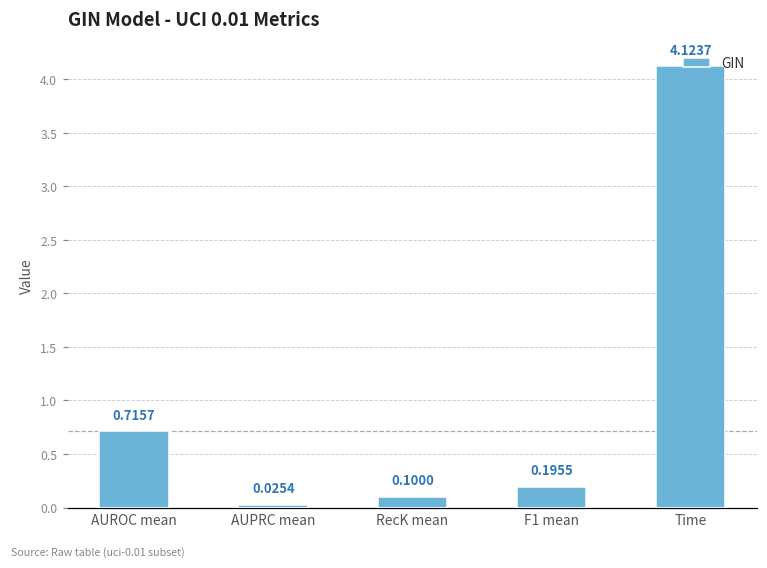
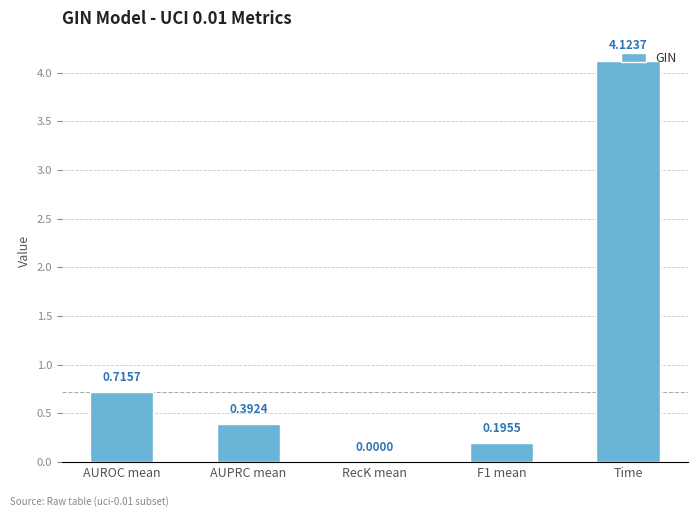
AUPRC mean: 0.0254 -> 0.3924
RecK mean: 0.1000 -> 0.0000
